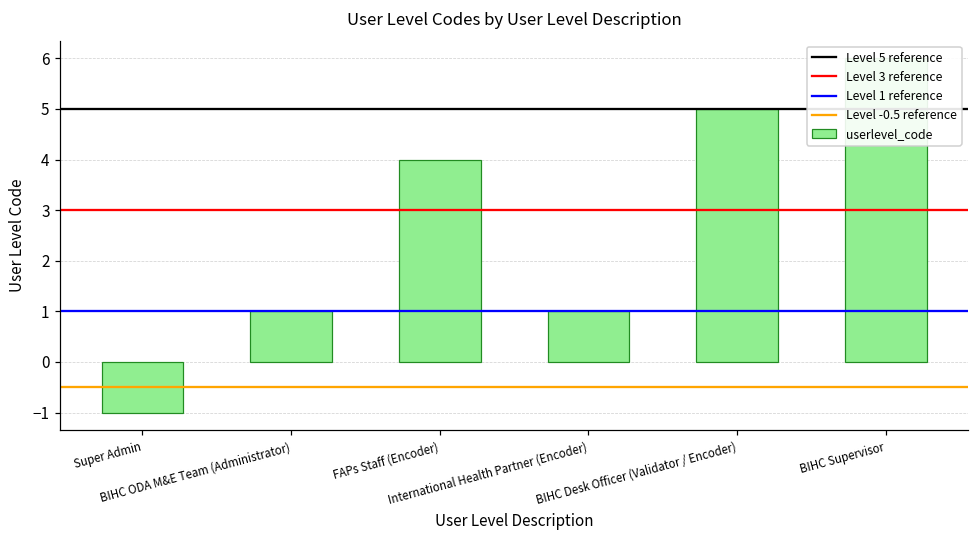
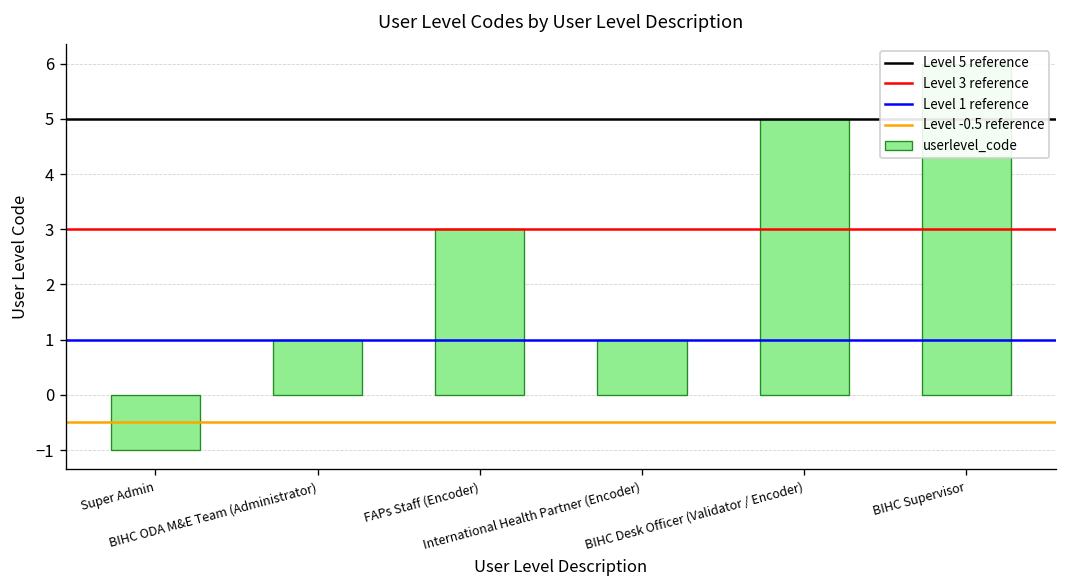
FAPs Staff (Encoder): 4 -> 3
